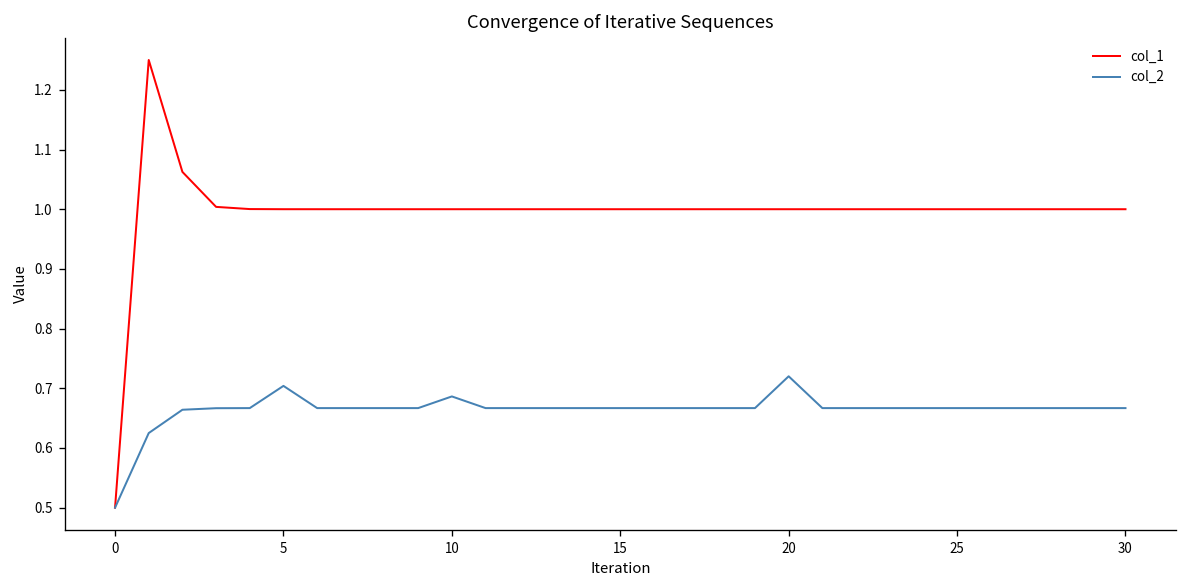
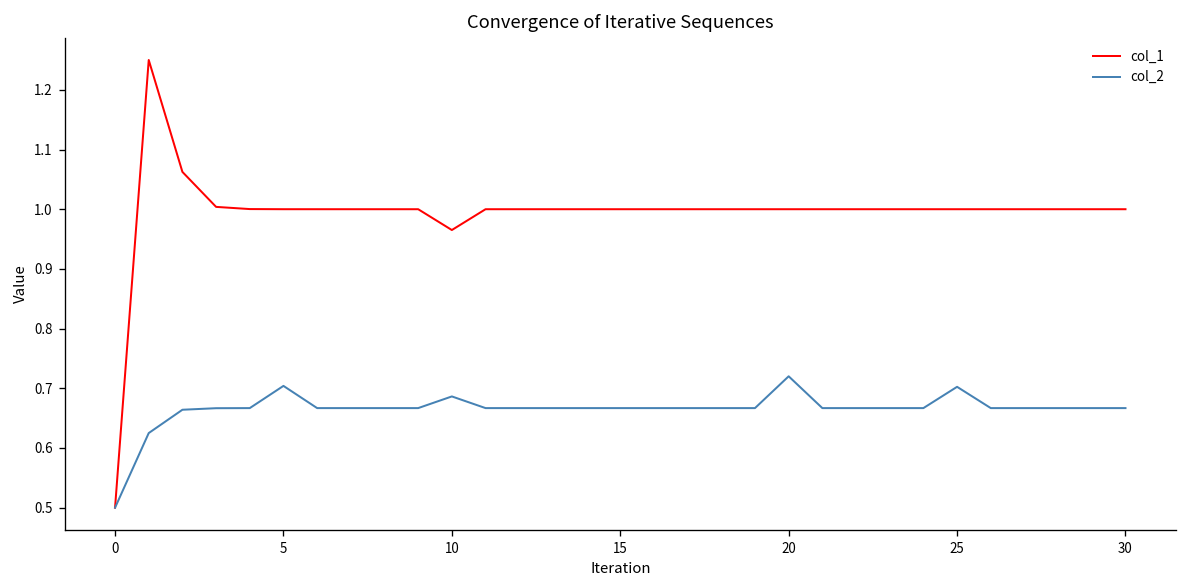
col_1, 10: 1.00 -> 0.97
col_2, 25: 0.67 -> 0.70
